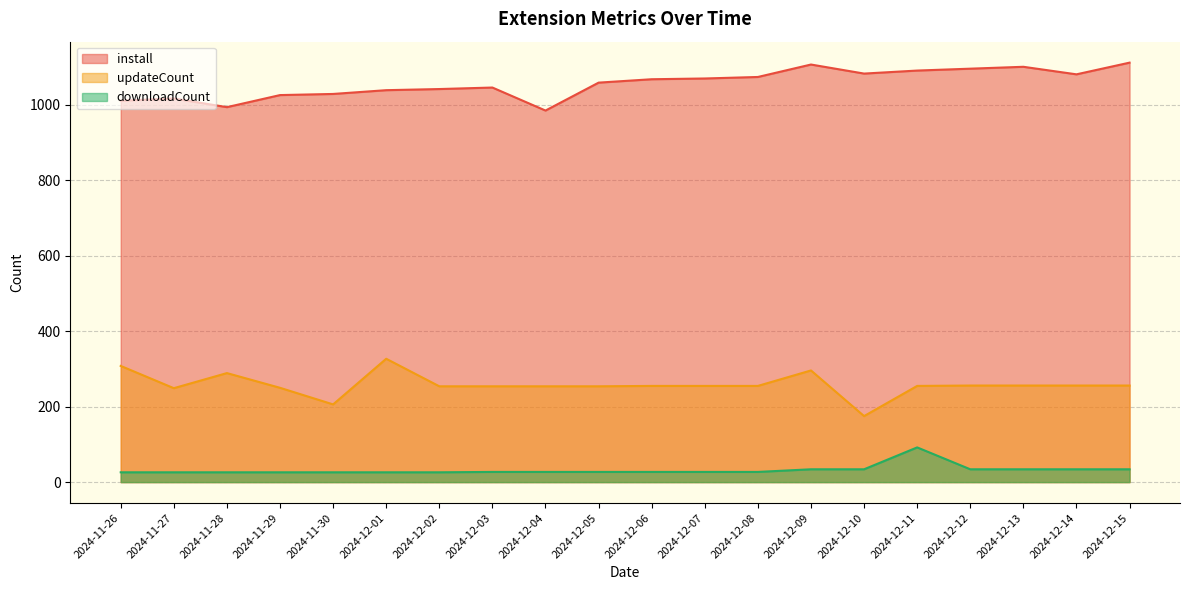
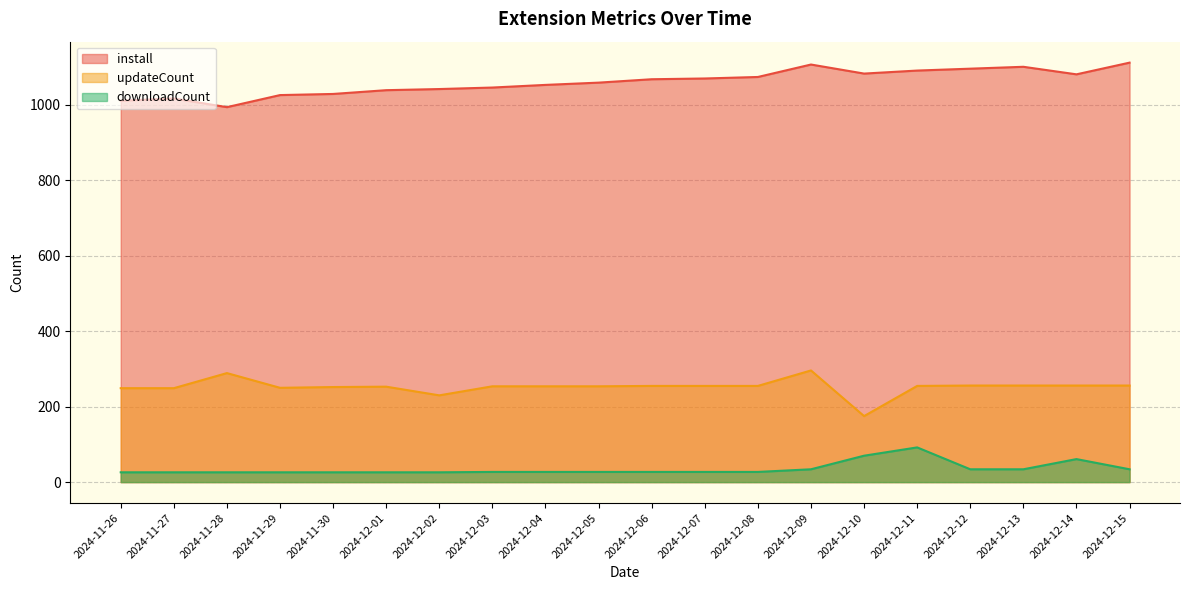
updateCount, 2024-11-26: 310 -> 250
updateCount, 2024-11-30: 210 -> 250
updateCount, 2024-12-01: 330 -> 250
updateCount, 2024-12-02: 250 -> 230
install, 2024-12-04: 990 -> 1050
downloadCount, 2024-12-10: 30 -> 70
downloadCount, 2024-12-14: 30 -> 60
